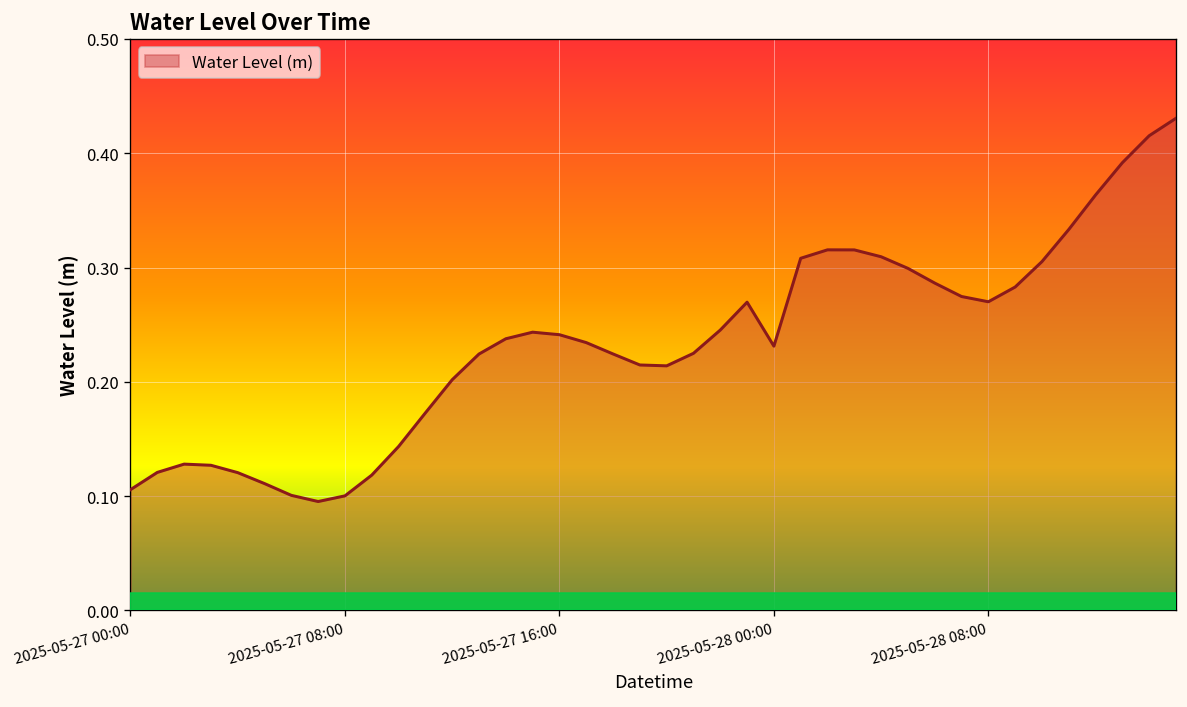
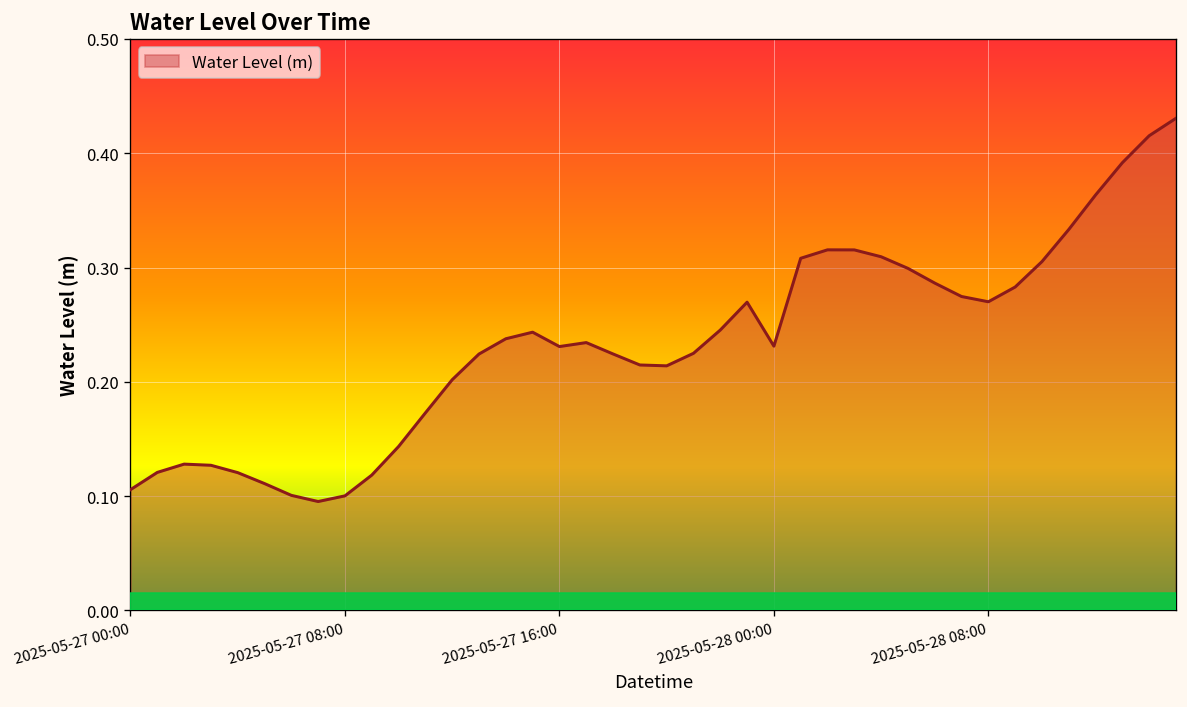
2025-05-27 16:00: 0.24 -> 0.23
